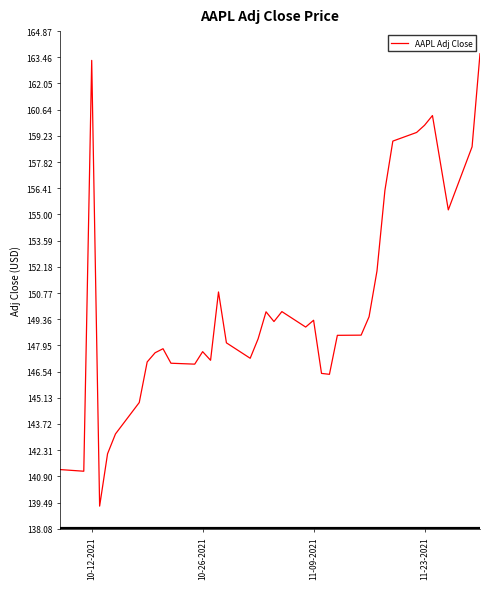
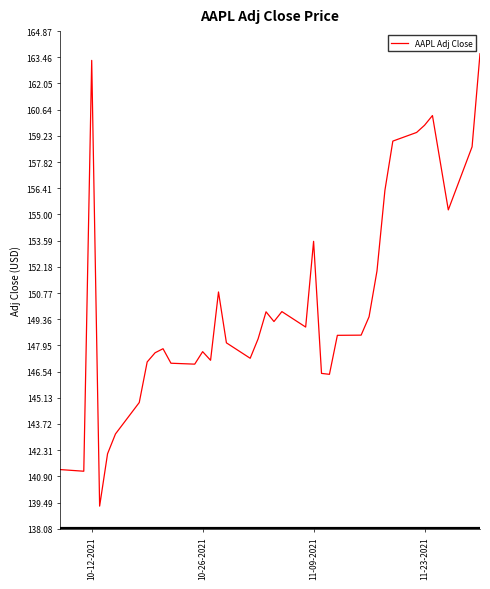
11-09-2021: 149.3 -> 153.6
